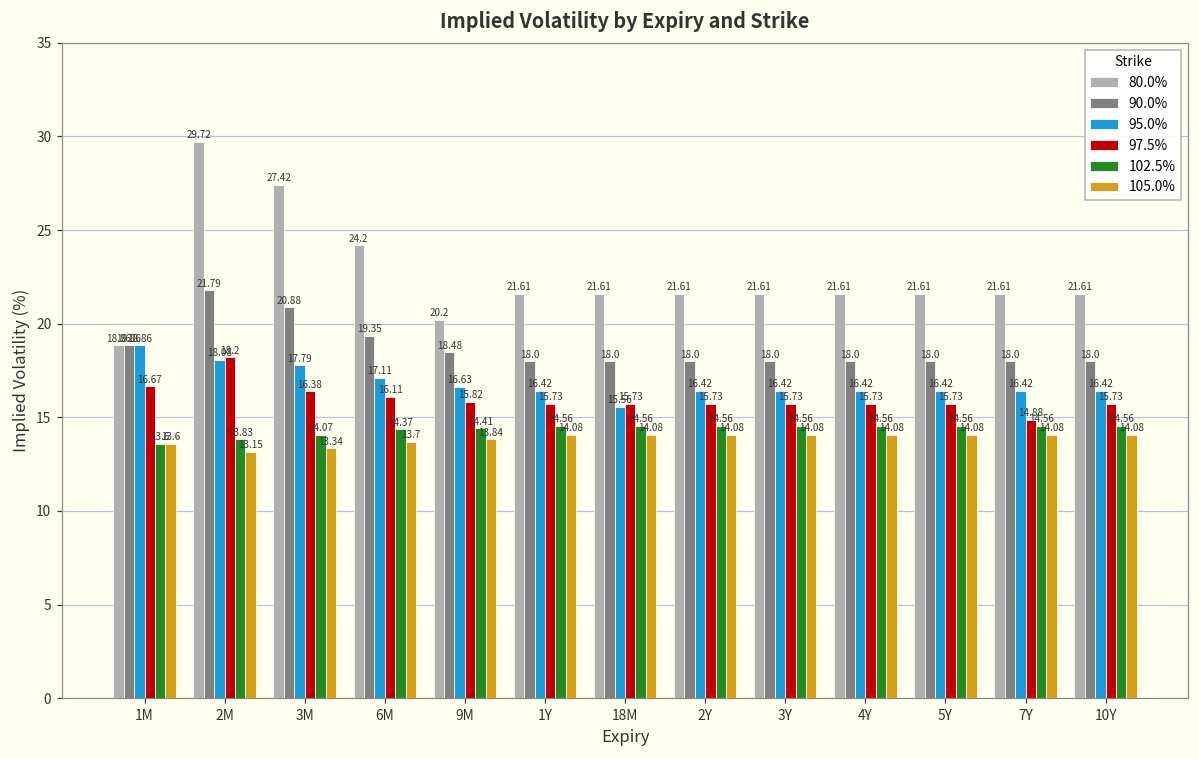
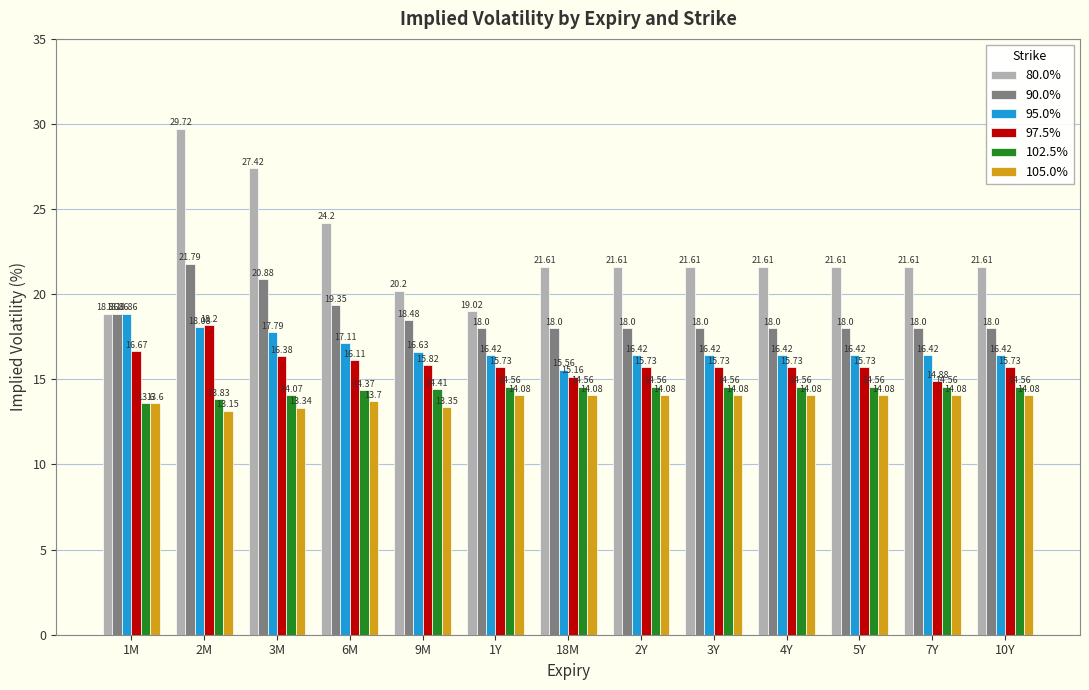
105.0%, 9M: 13.84 -> 13.35
80.0%, 1Y: 21.61 -> 19.02
97.5%, 18M: 15.73 -> 15.16
